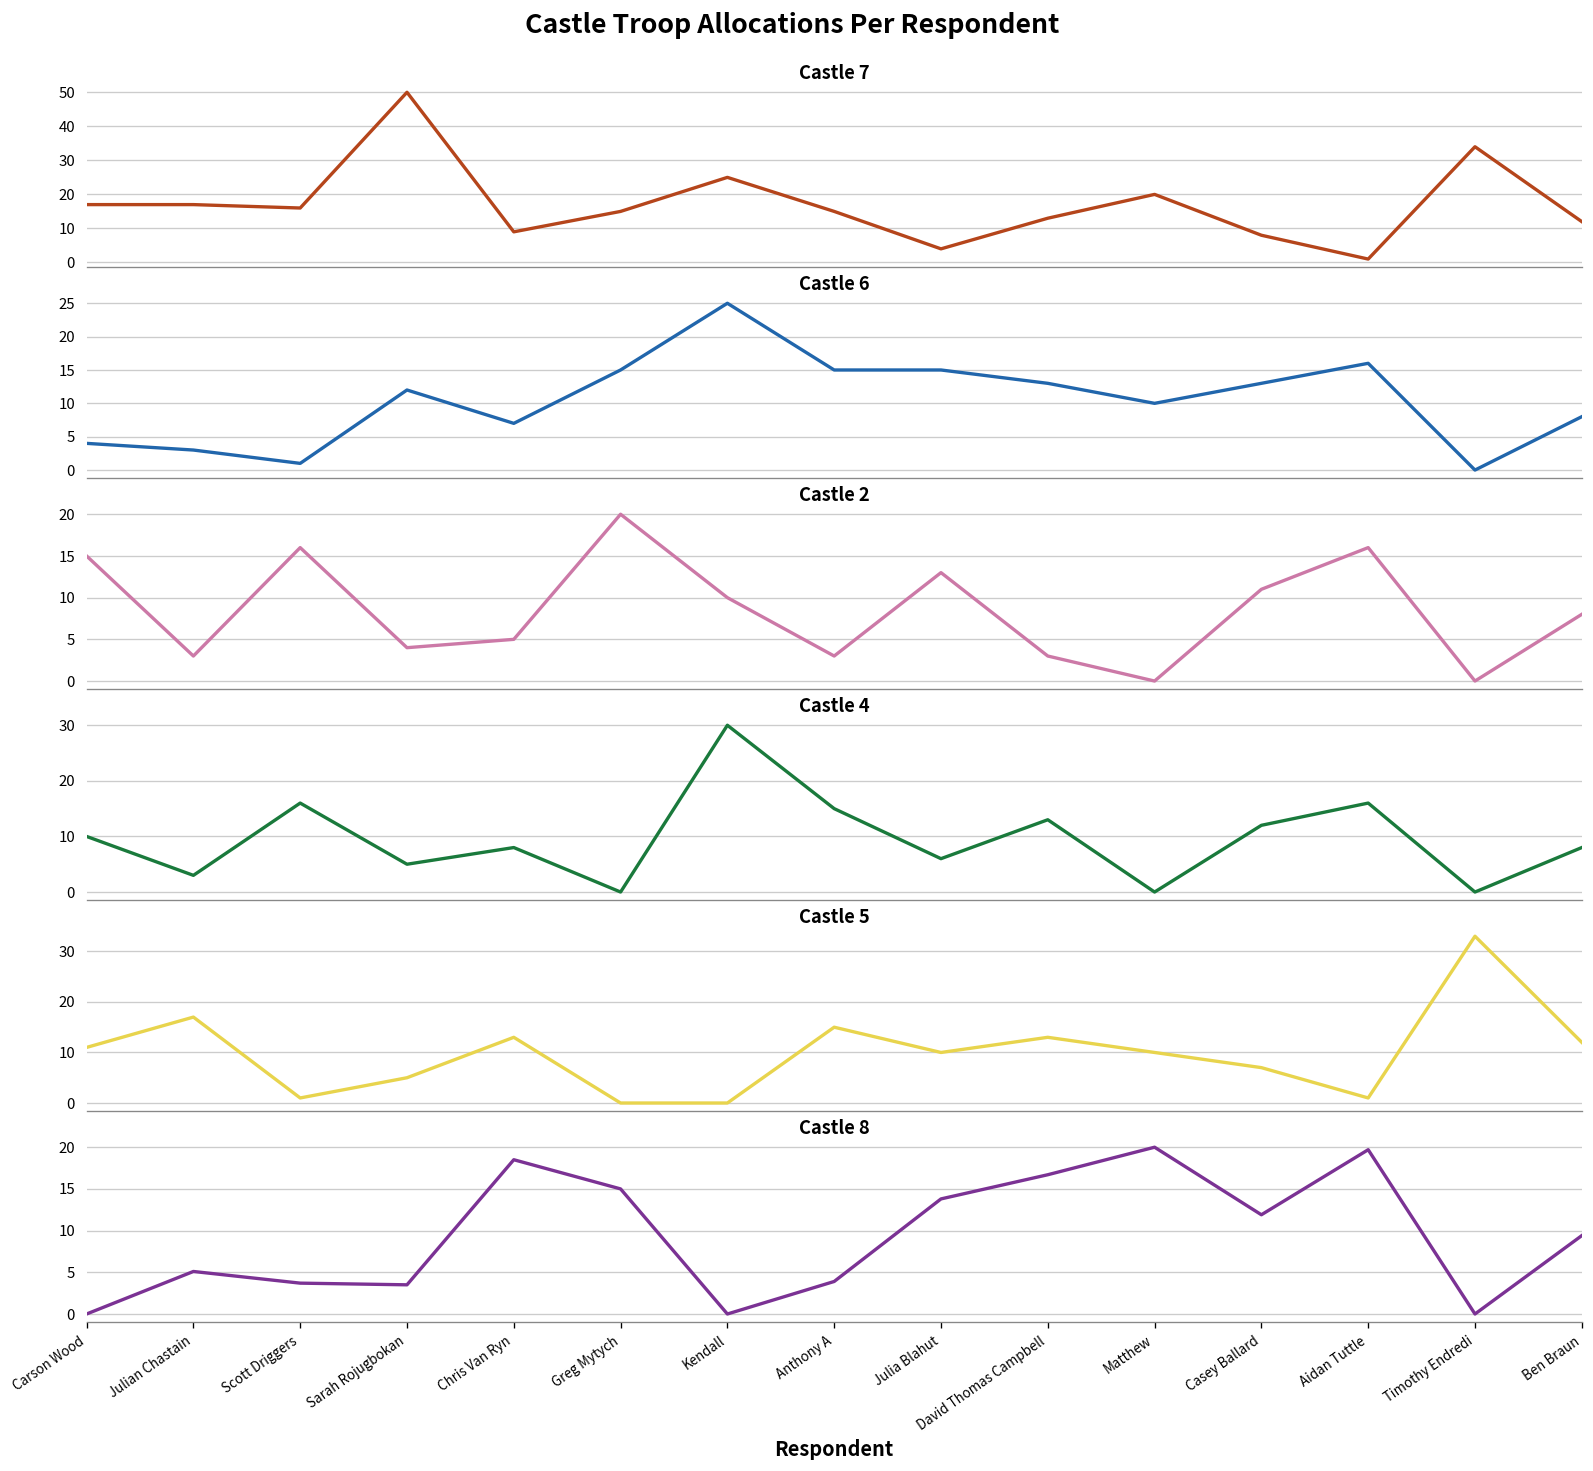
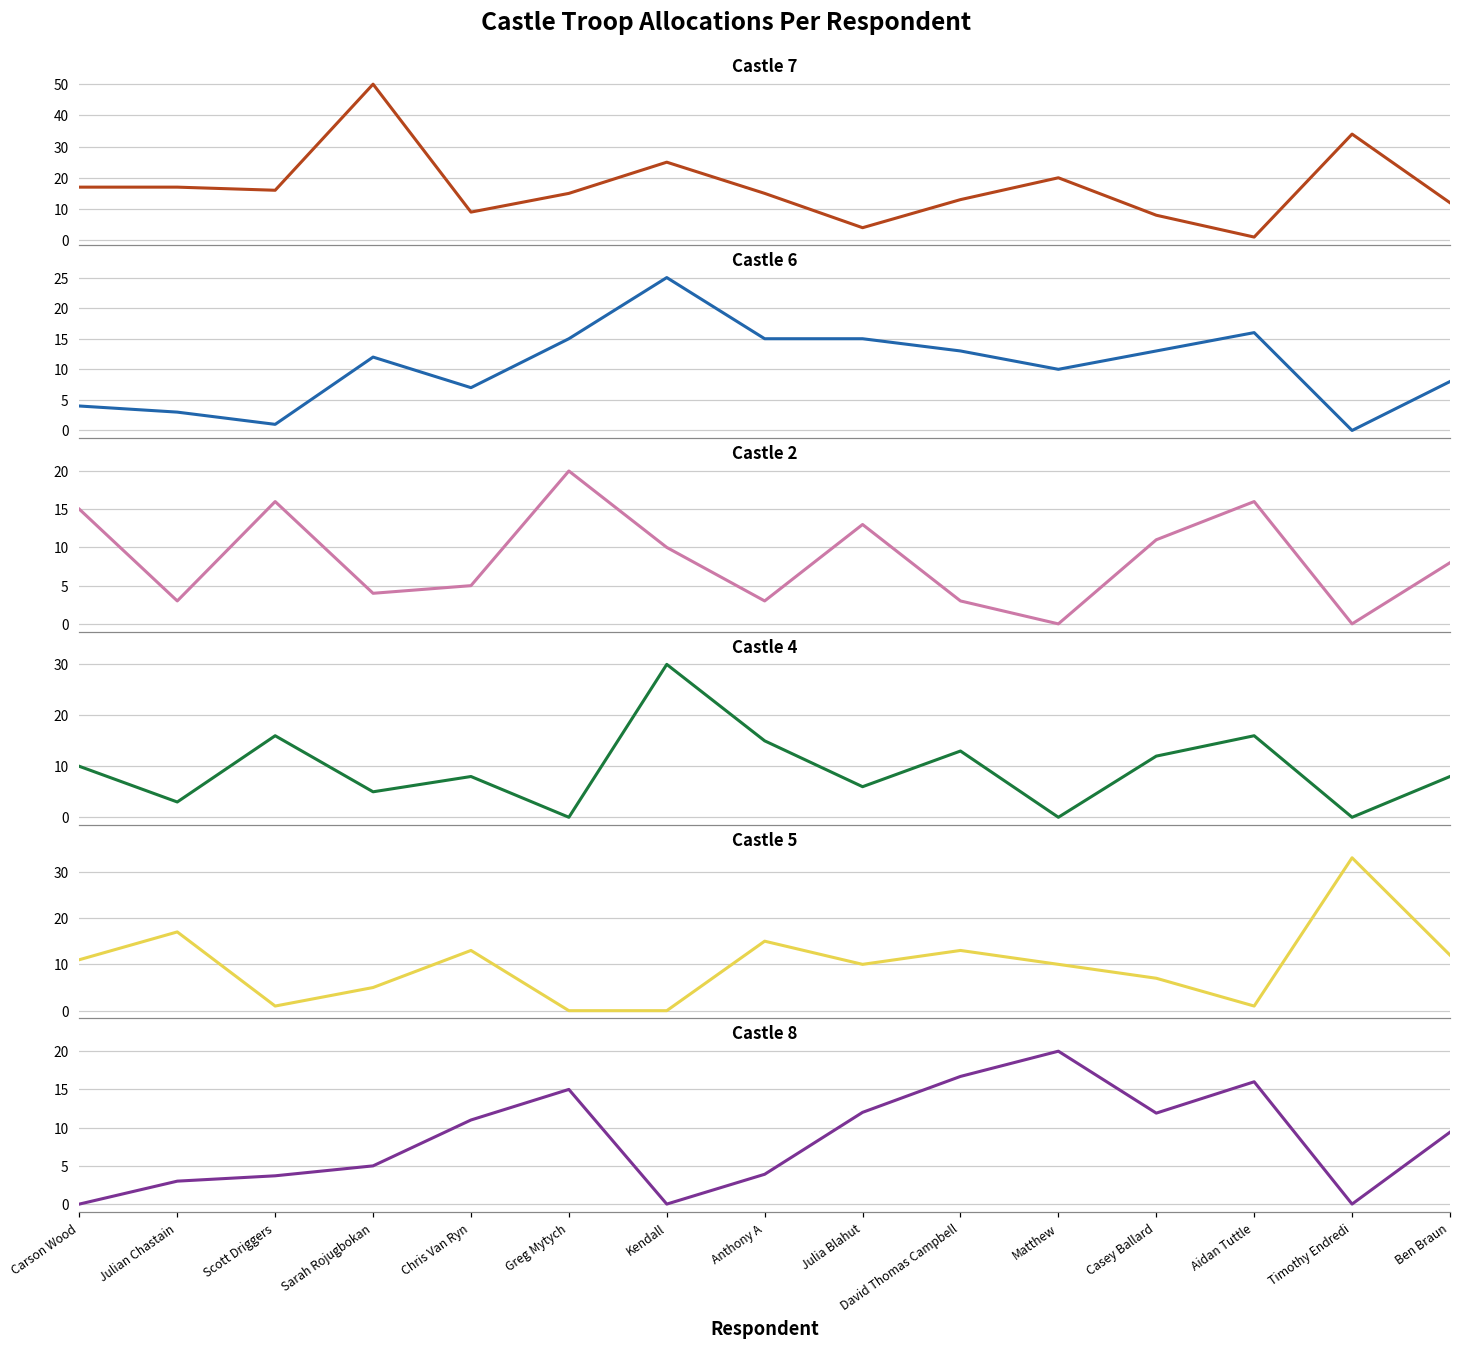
Castle 8, Julian Chastain: 5 -> 3
Castle 8, Sarah Rojugbokan: 4 -> 5
Castle 8, Chris Van Ryn: 19 -> 11
Castle 8, Julia Blahut: 14 -> 12
Castle 8, Aidan Tuttle: 20 -> 16
